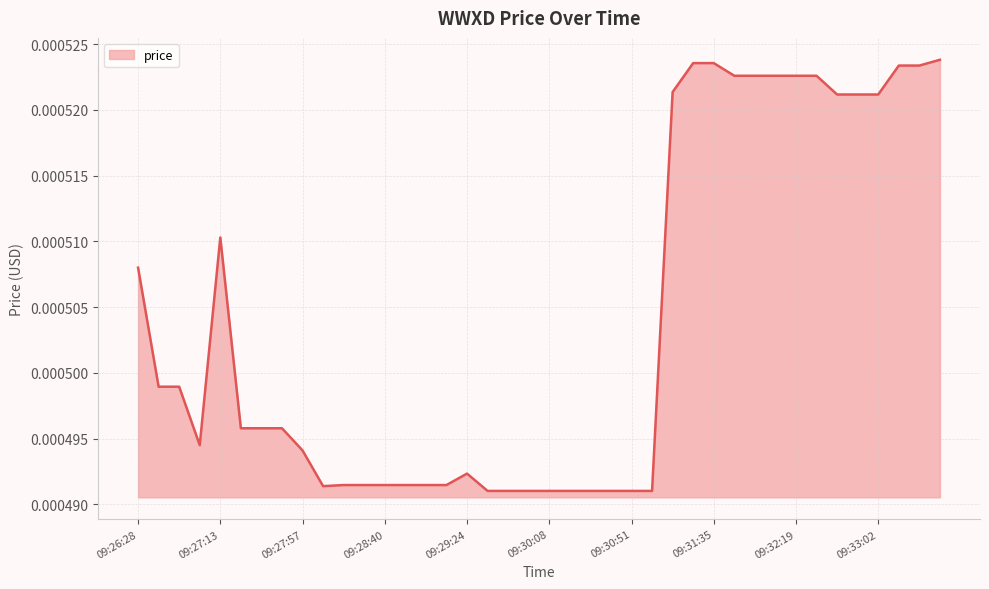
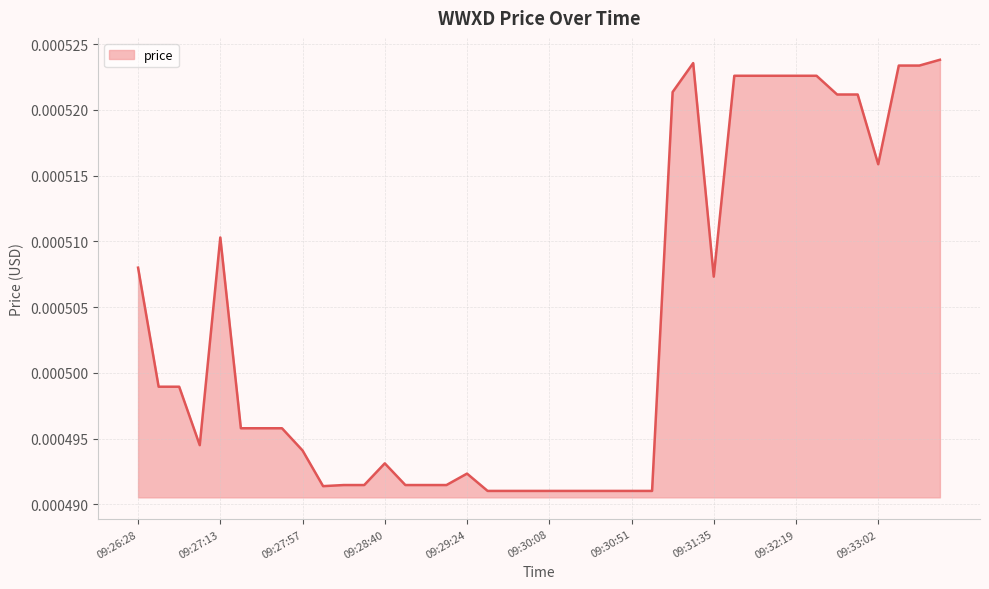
09:28:40: 0.0004915 -> 0.0004931
09:31:35: 0.0005236 -> 0.0005073
09:33:02: 0.0005212 -> 0.0005159
